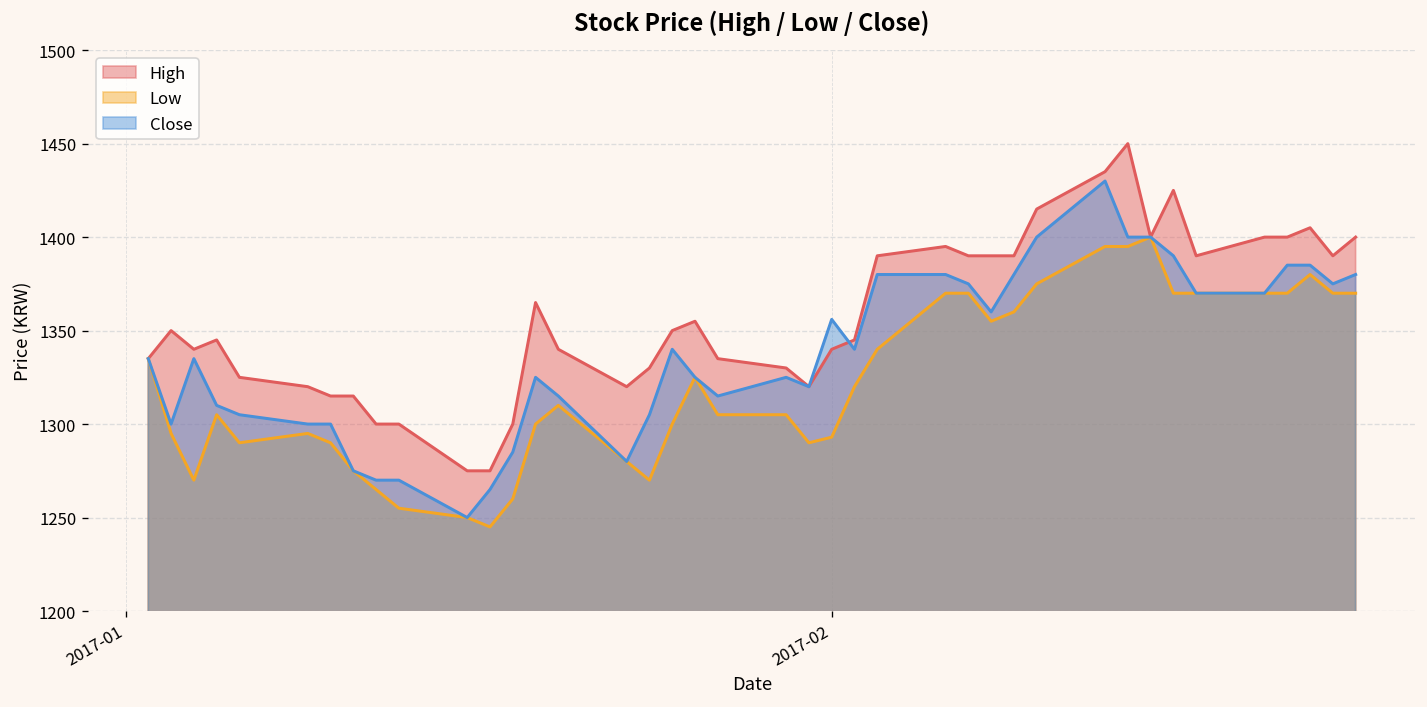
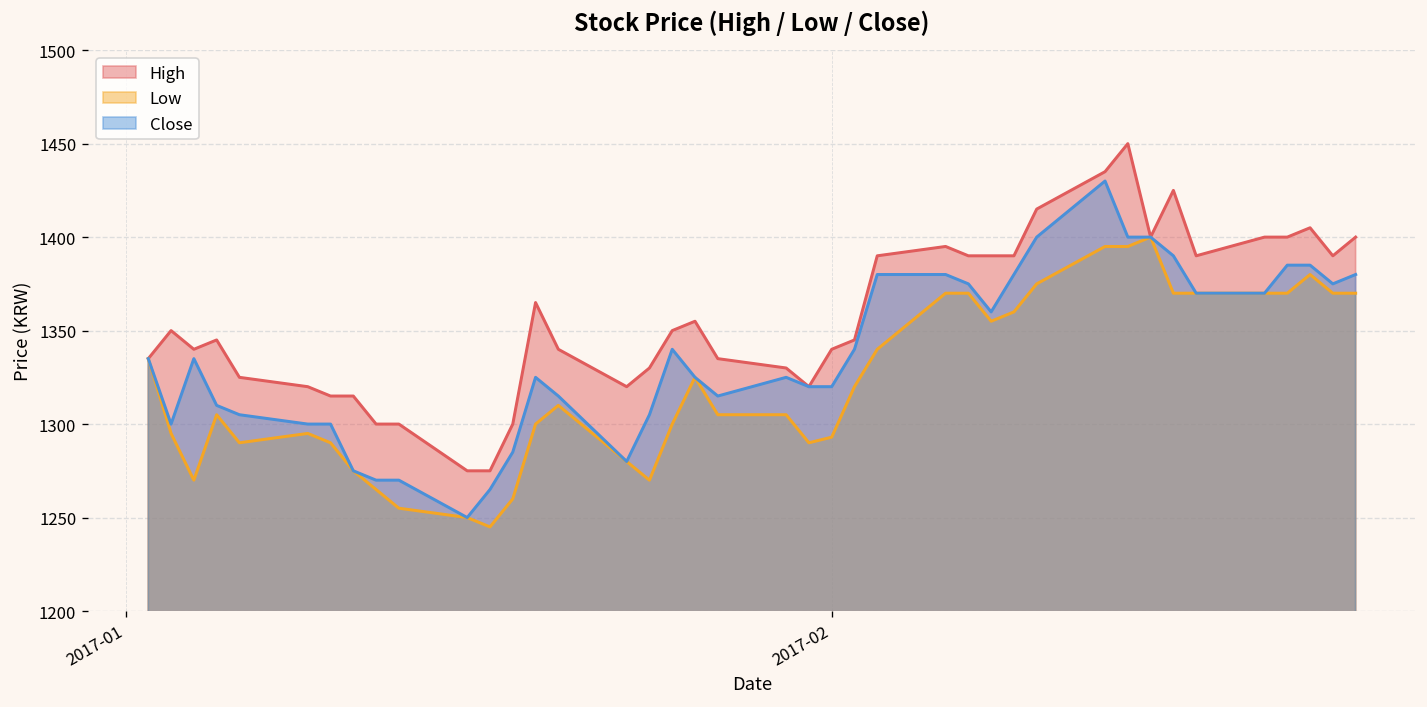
Close, 2017-02: 1356 -> 1320
